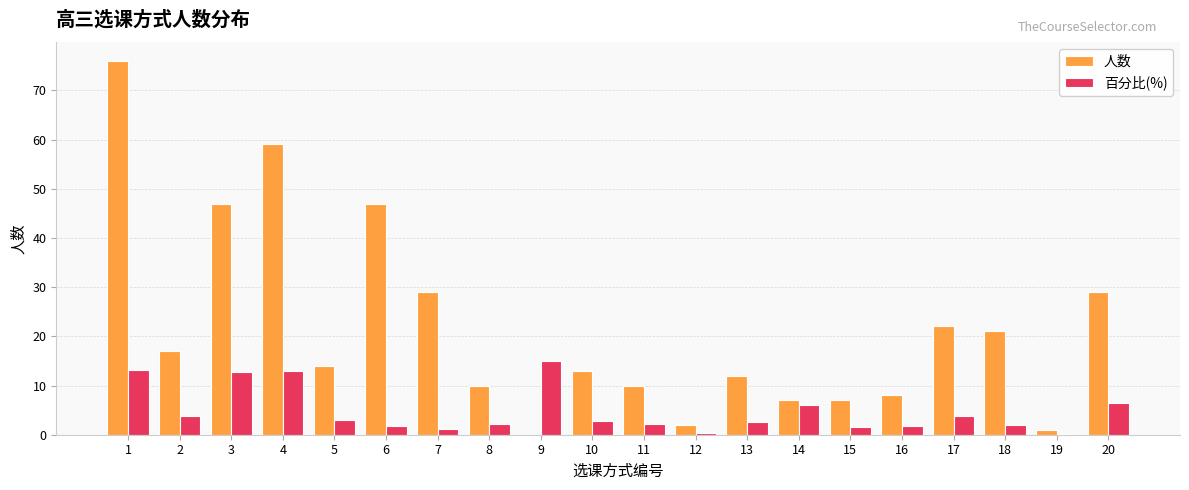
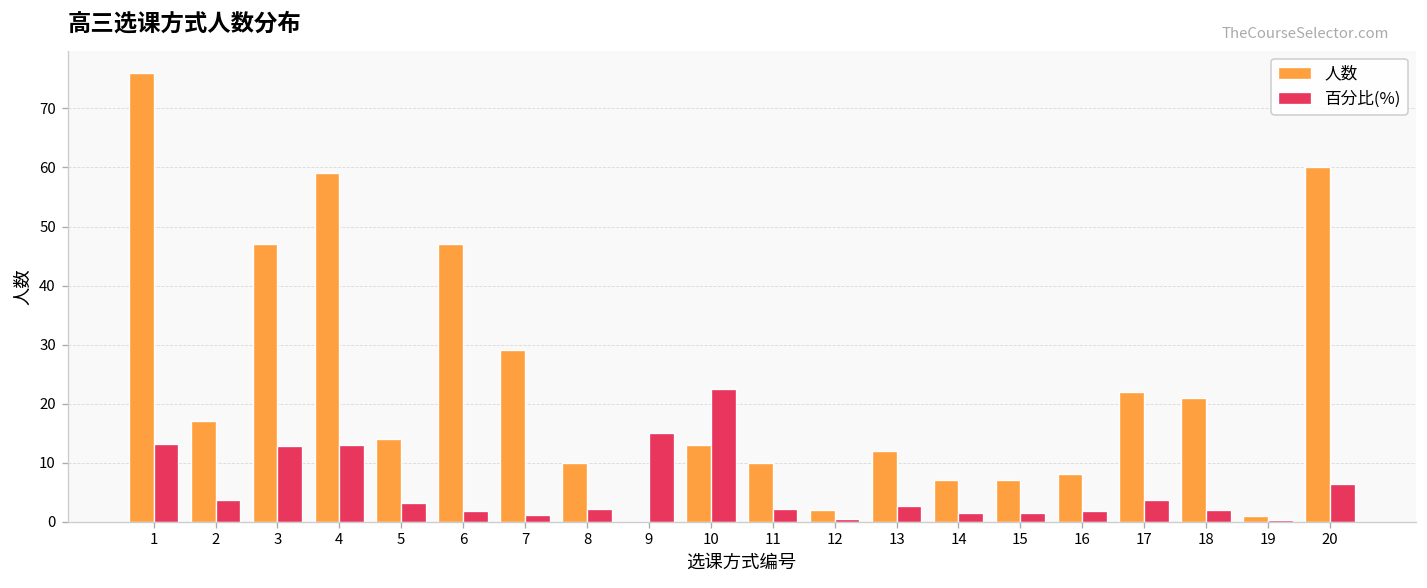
百分比(%), 10: 3 -> 23
百分比(%), 14: 6 -> 2
人数, 20: 29 -> 60
